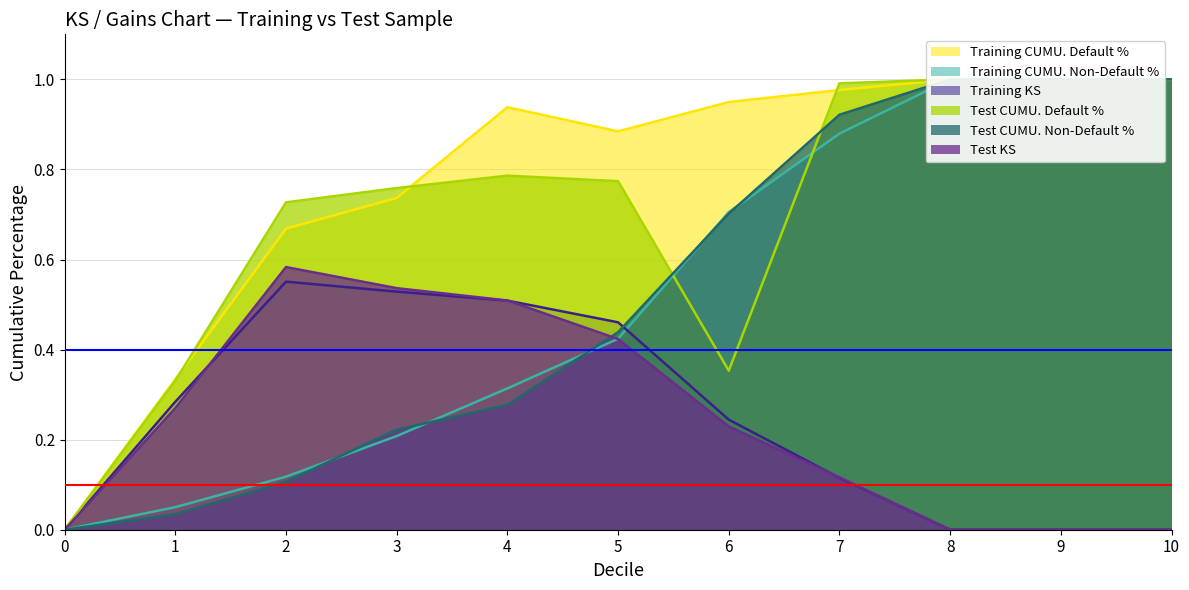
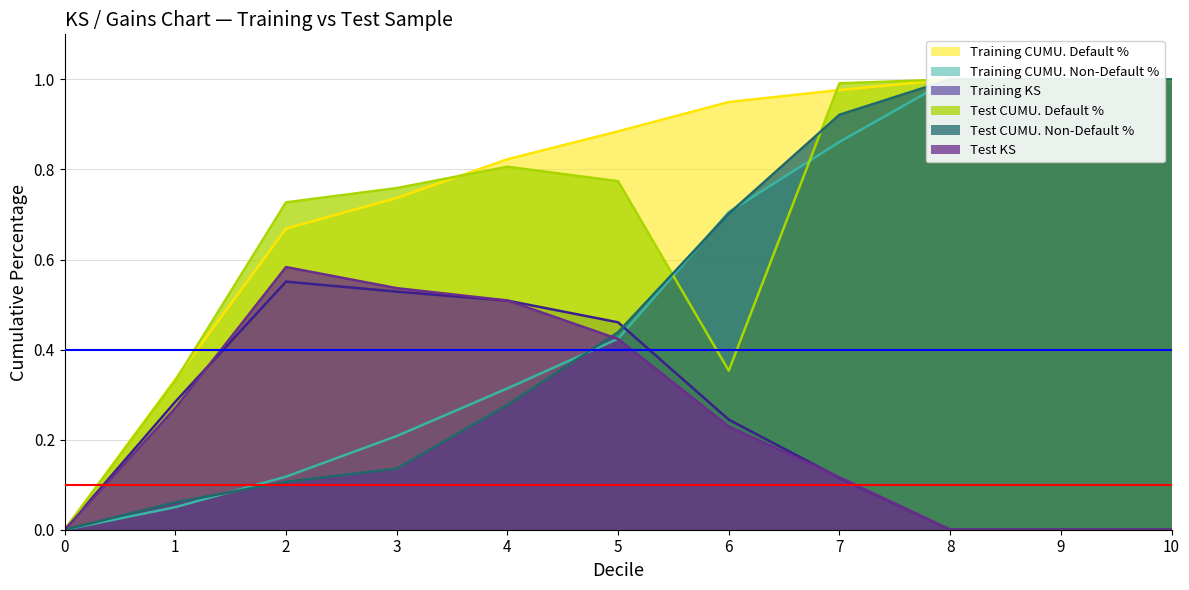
Test CUMU. Non-Default %, 1: 0.03 -> 0.06
Test CUMU. Non-Default %, 3: 0.22 -> 0.14
Training CUMU. Default %, 4: 0.94 -> 0.82
Test CUMU. Default %, 4: 0.79 -> 0.81
Training CUMU. Non-Default %, 7: 0.88 -> 0.86
